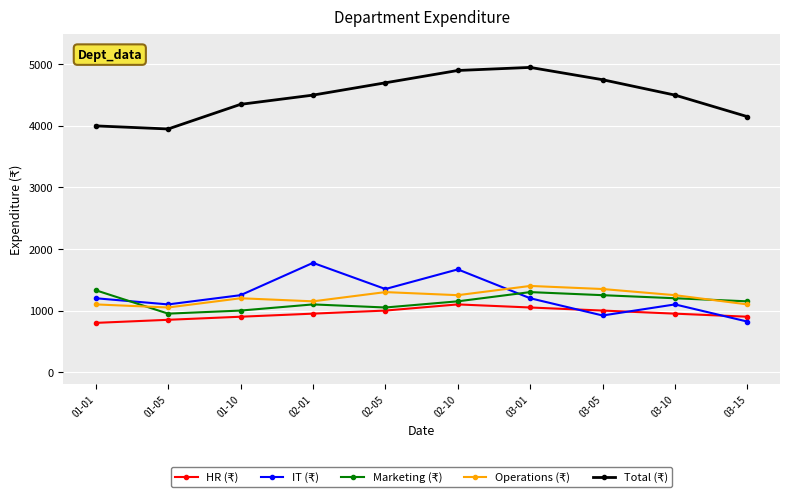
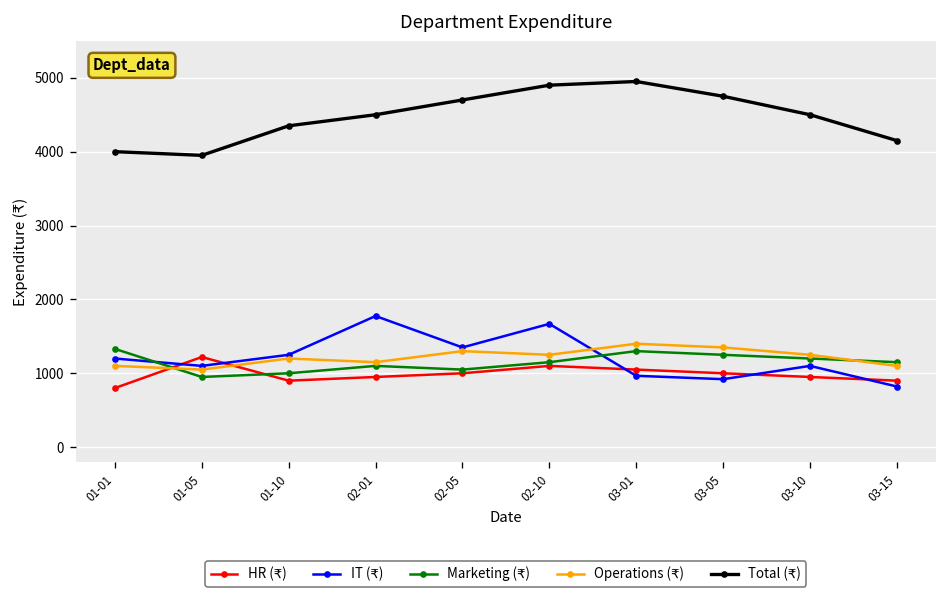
HR (₹), 01-05: 900 -> 1200
IT (₹), 03-01: 1200 -> 1000
